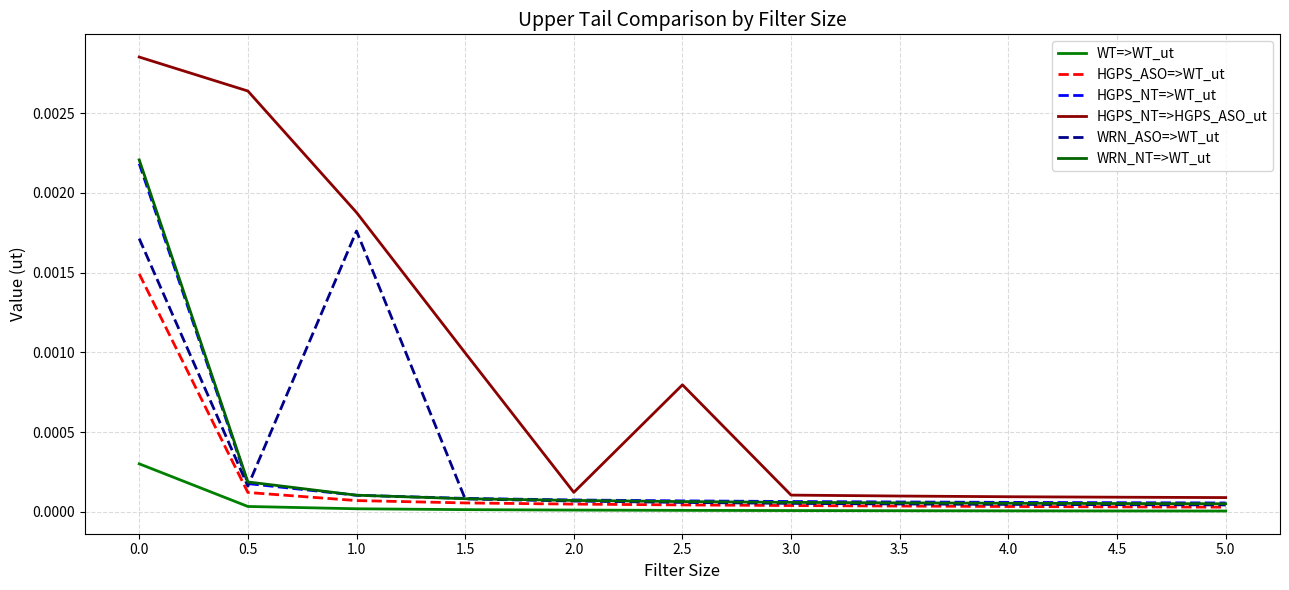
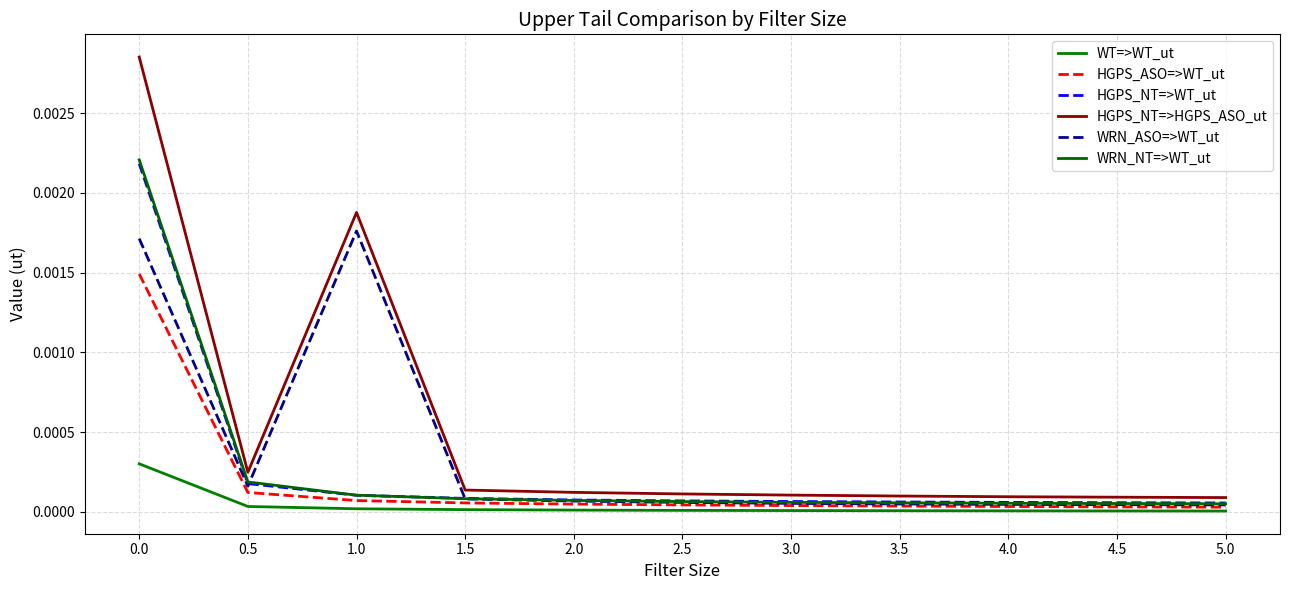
HGPS_NT=>HGPS_ASO_ut, 0.5: 0.00264 -> 0.00025
HGPS_NT=>HGPS_ASO_ut, 1.5: 0.00100 -> 0.00014
HGPS_NT=>HGPS_ASO_ut, 2.5: 0.00080 -> 0.00011
